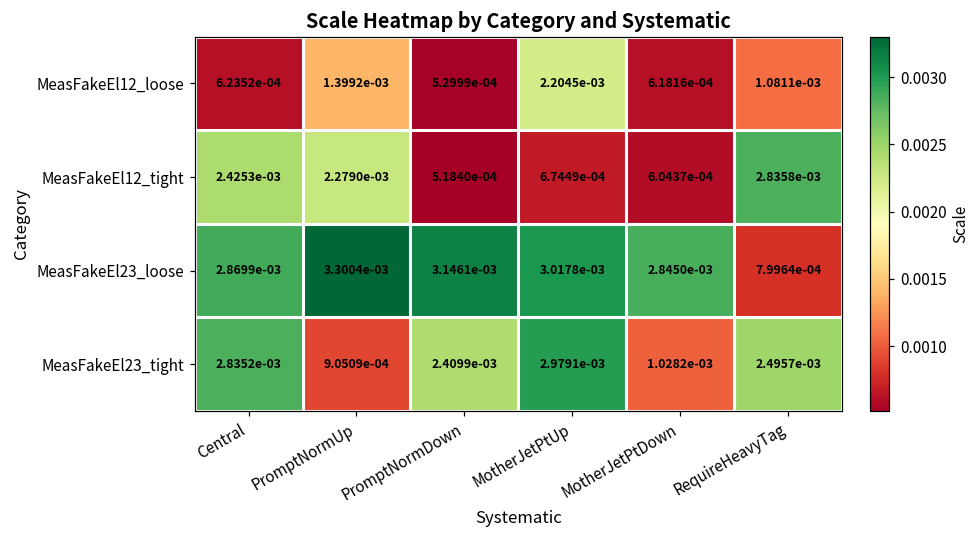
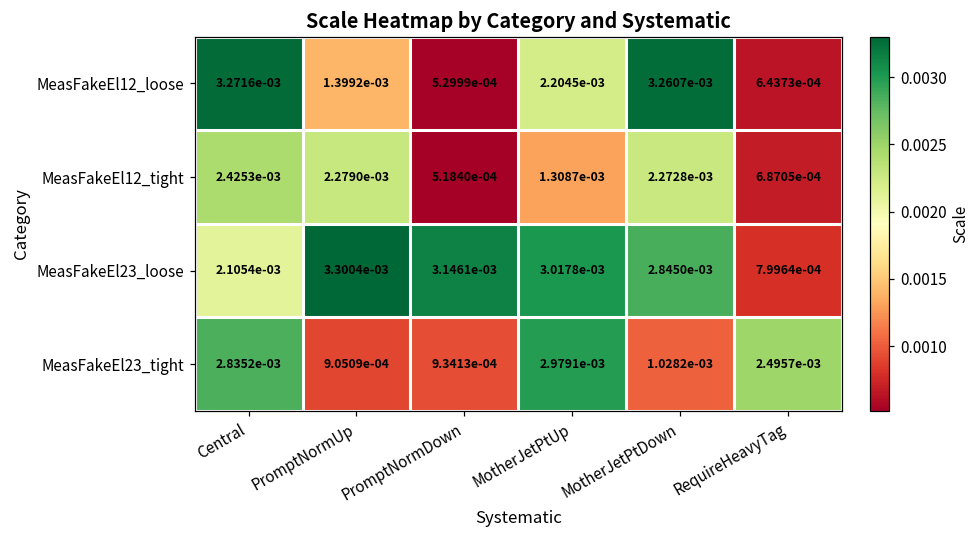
MeasFakeEl12_loose, Central: 6.2352e-04 -> 3.2716e-03
MeasFakeEl12_loose, MotherJetPtDown: 6.1816e-04 -> 3.2607e-03
MeasFakeEl12_loose, RequireHeavyTag: 1.0811e-03 -> 6.4373e-04
MeasFakeEl12_tight, MotherJetPtUp: 6.7449e-04 -> 1.3087e-03
MeasFakeEl12_tight, MotherJetPtDown: 6.0437e-04 -> 2.2728e-03
MeasFakeEl12_tight, RequireHeavyTag: 2.8358e-03 -> 6.8705e-04
MeasFakeEl23_loose, Central: 2.8699e-03 -> 2.1054e-03
MeasFakeEl23_tight, PromptNormDown: 2.4099e-03 -> 9.3413e-04
